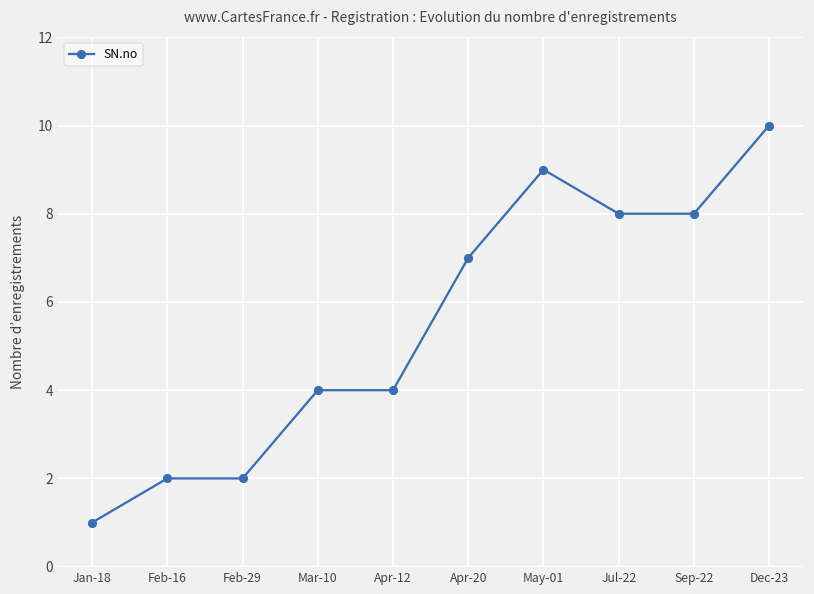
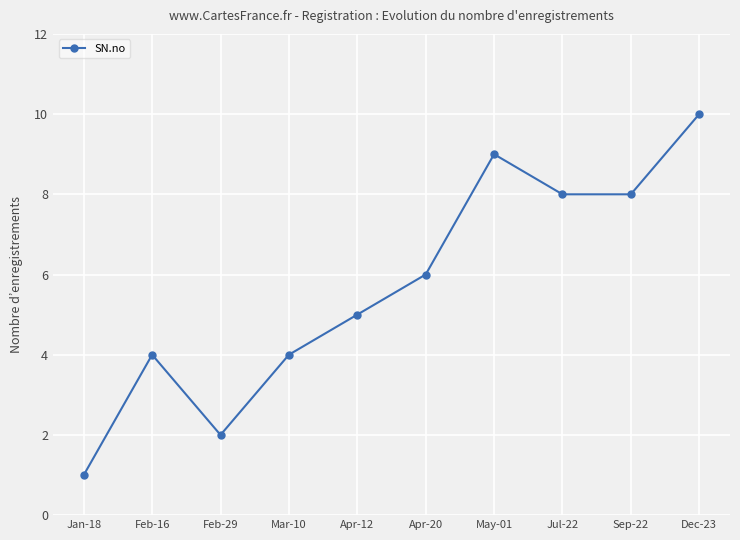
Feb-16: 2 -> 4
Apr-12: 4 -> 5
Apr-20: 7 -> 6
